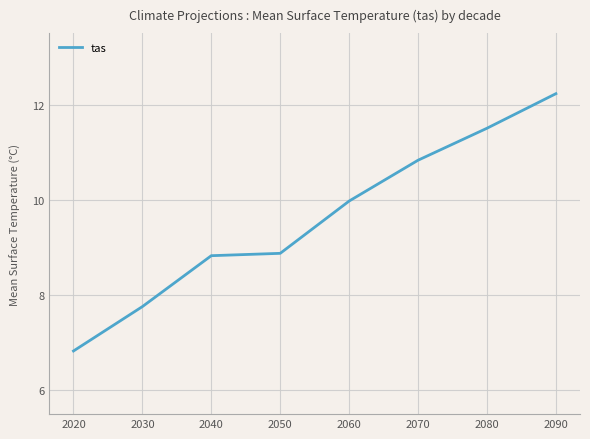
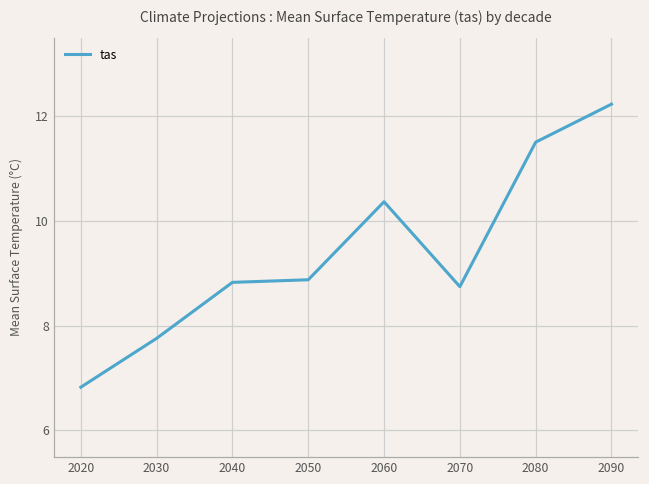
2060: 10.0 -> 10.4
2070: 10.8 -> 8.7
